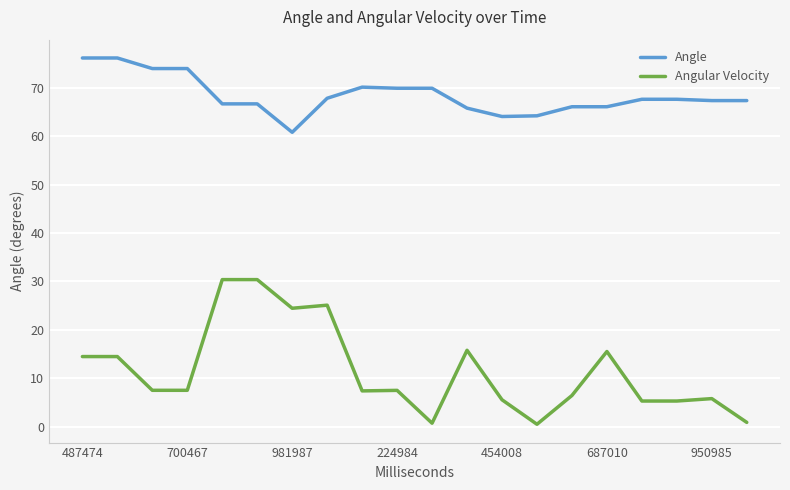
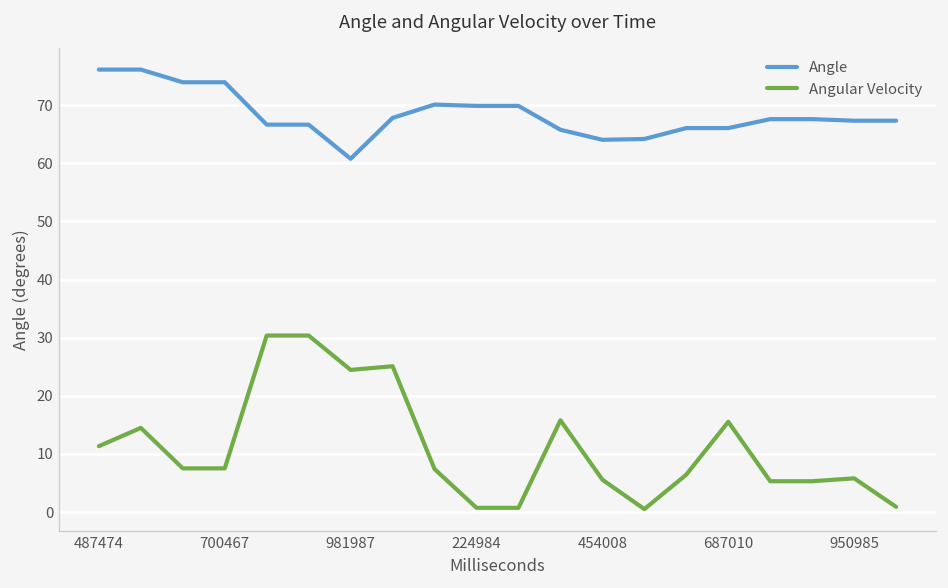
Angular Velocity, 487474: 14 -> 11
Angular Velocity, 224984: 8 -> 1
